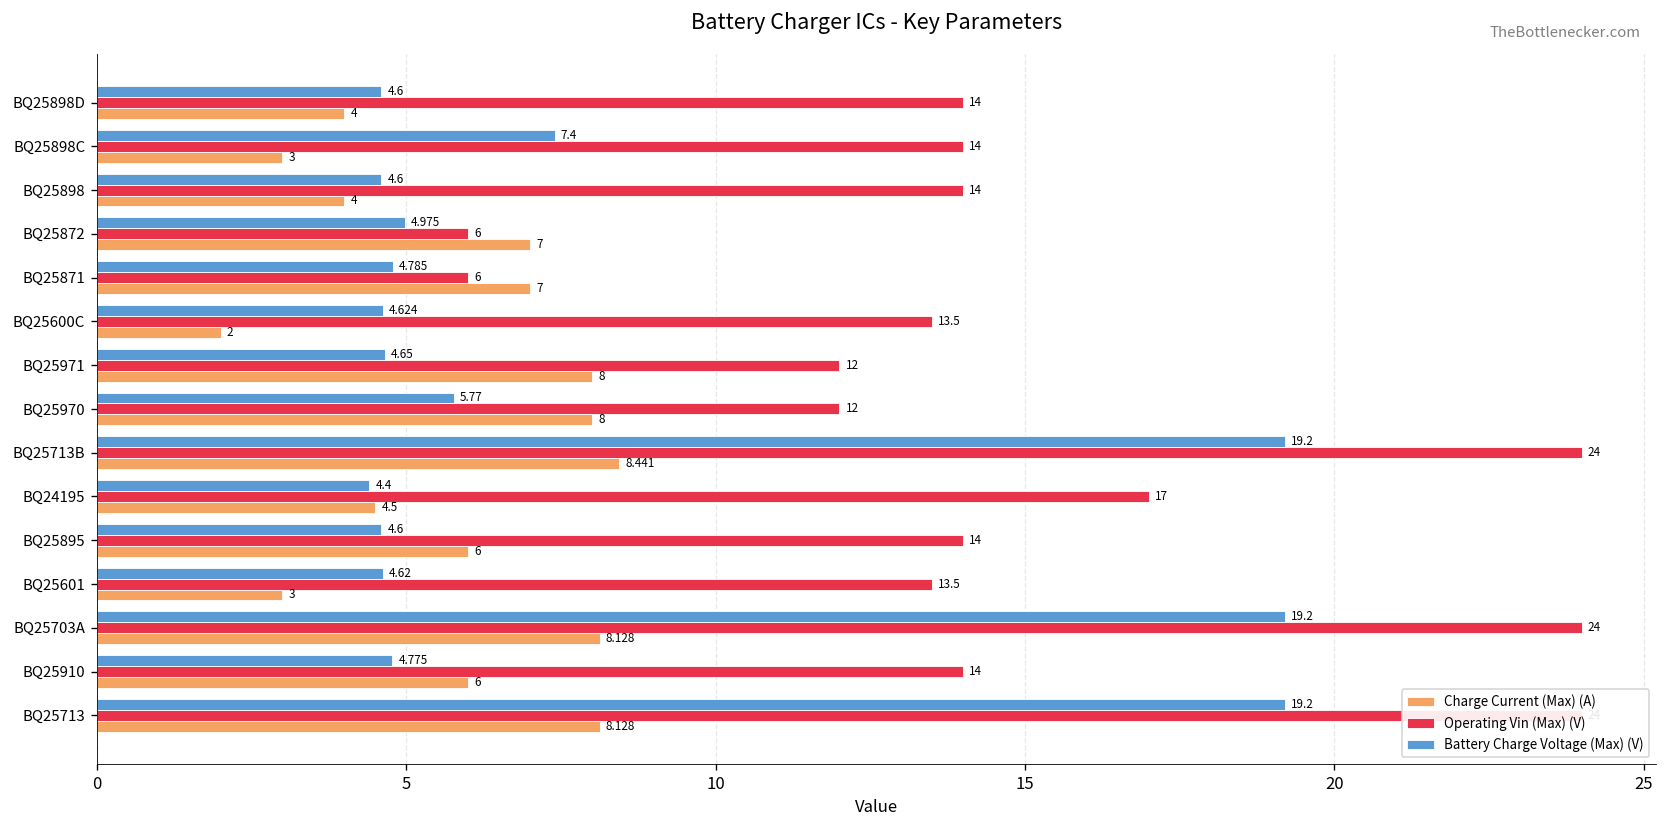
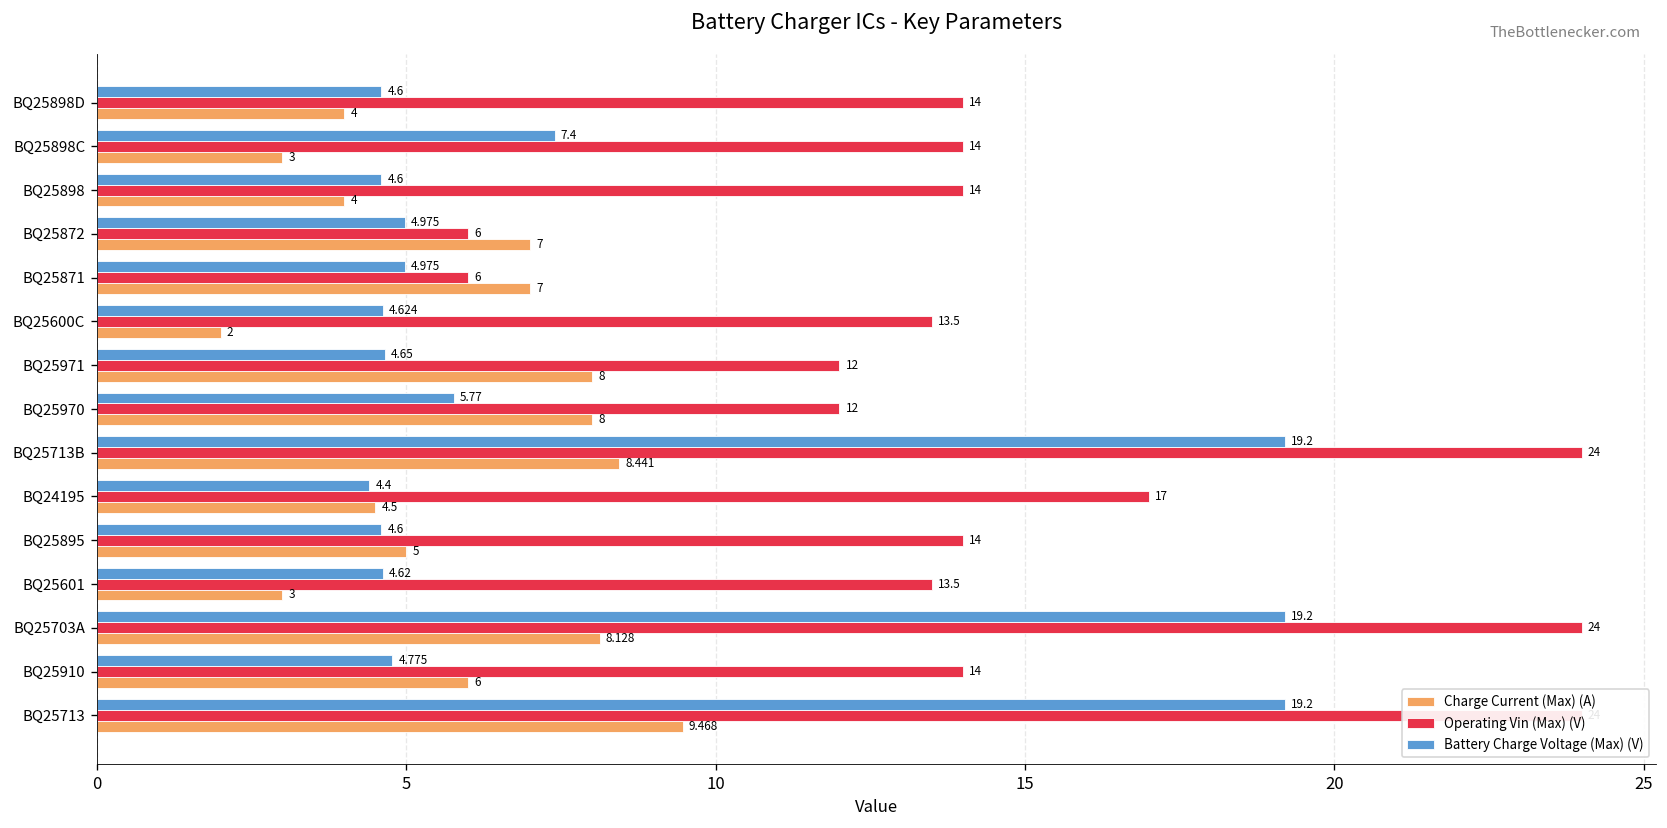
Battery Charge Voltage (Max) (V), BQ25871: 4.785 -> 4.975
Charge Current (Max) (A), BQ25895: 6 -> 5
Charge Current (Max) (A), BQ25713: 8.128 -> 9.468
